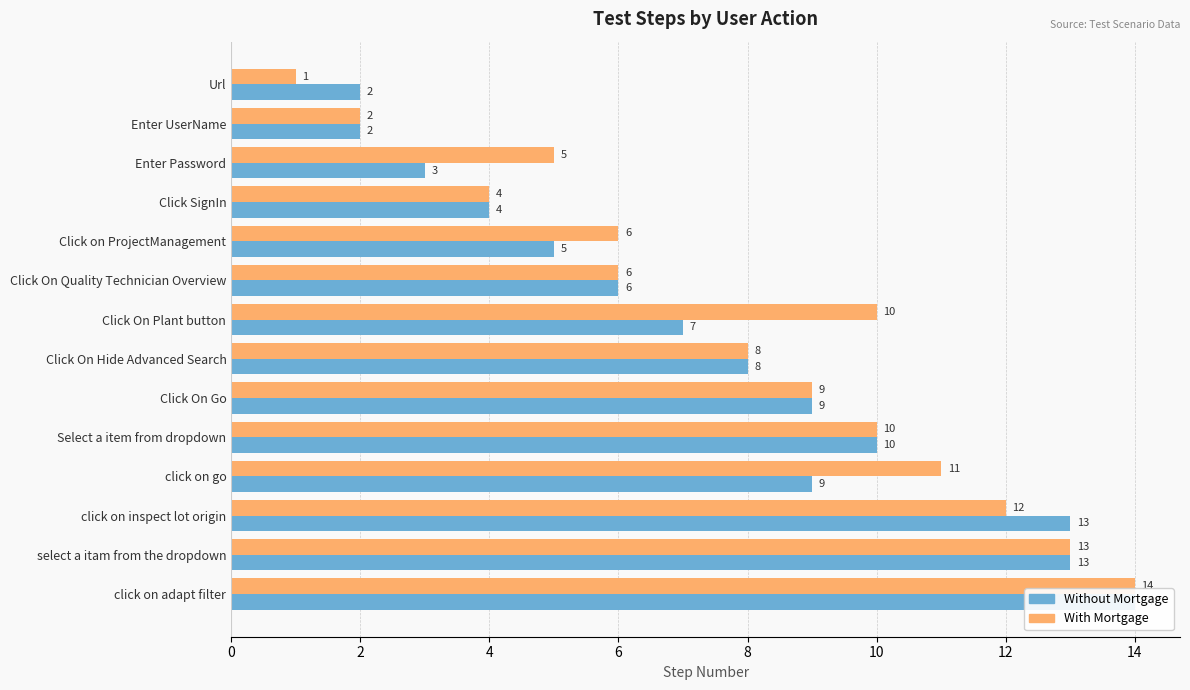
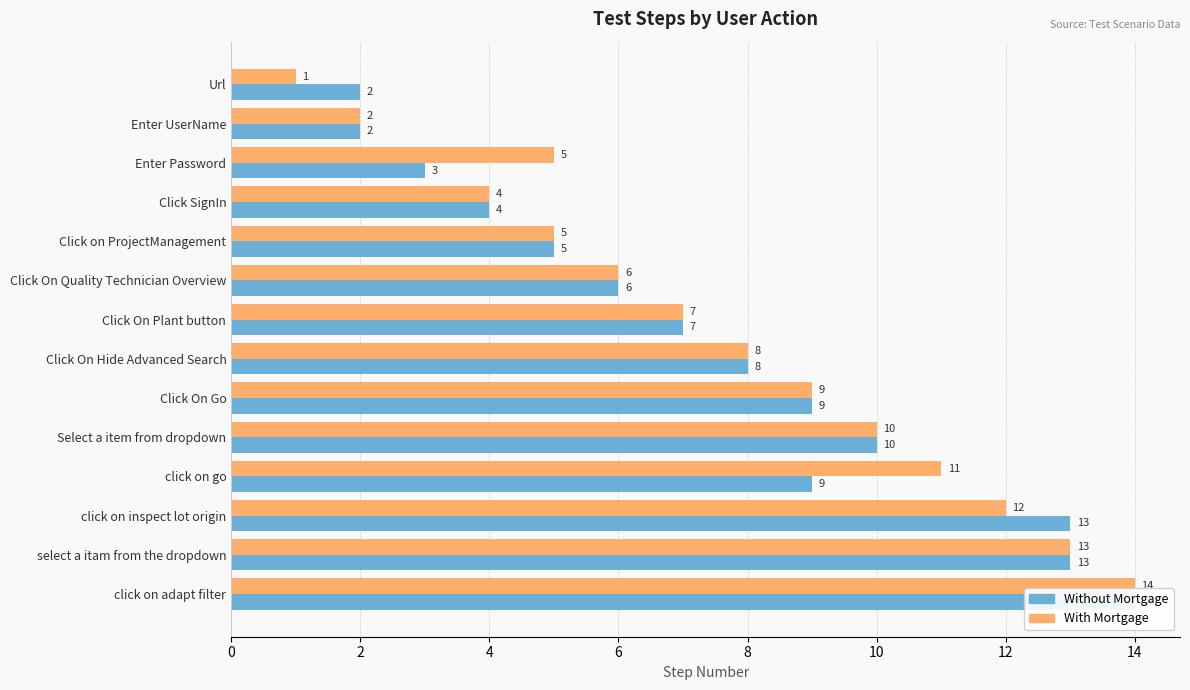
With Mortgage, Click on ProjectManagement: 6 -> 5
With Mortgage, Click On Plant button: 10 -> 7
